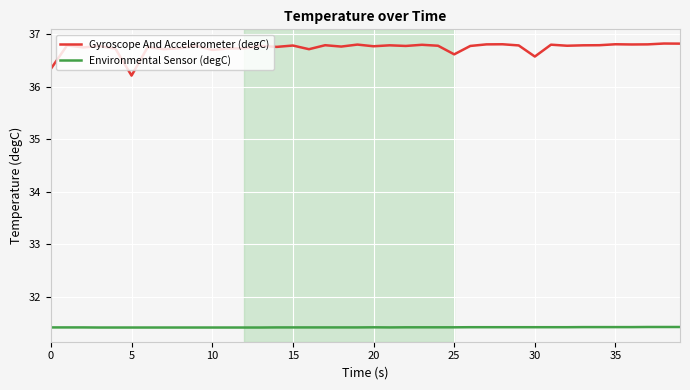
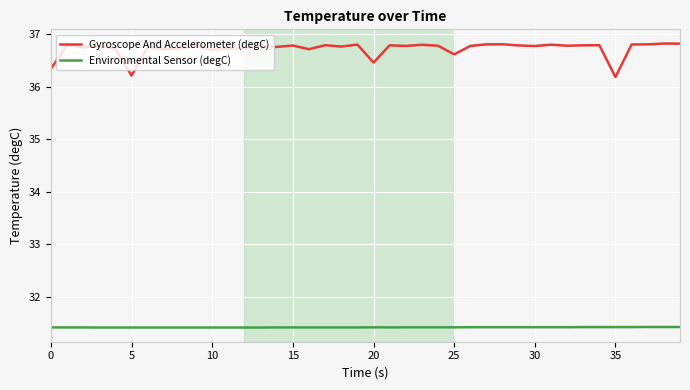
Gyroscope And Accelerometer (degC), 20: 36.8 -> 36.5
Gyroscope And Accelerometer (degC), 30: 36.6 -> 36.8
Gyroscope And Accelerometer (degC), 35: 36.8 -> 36.2
